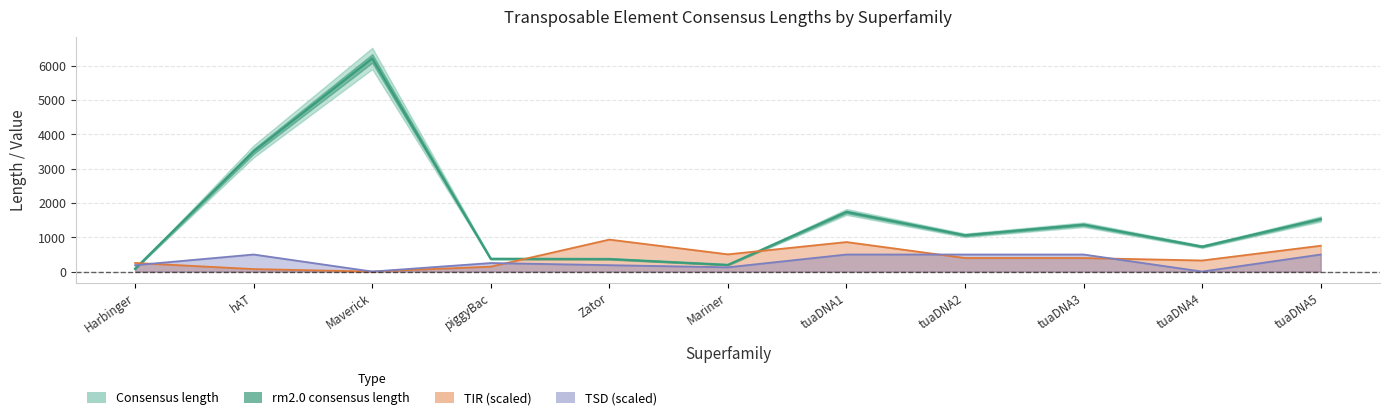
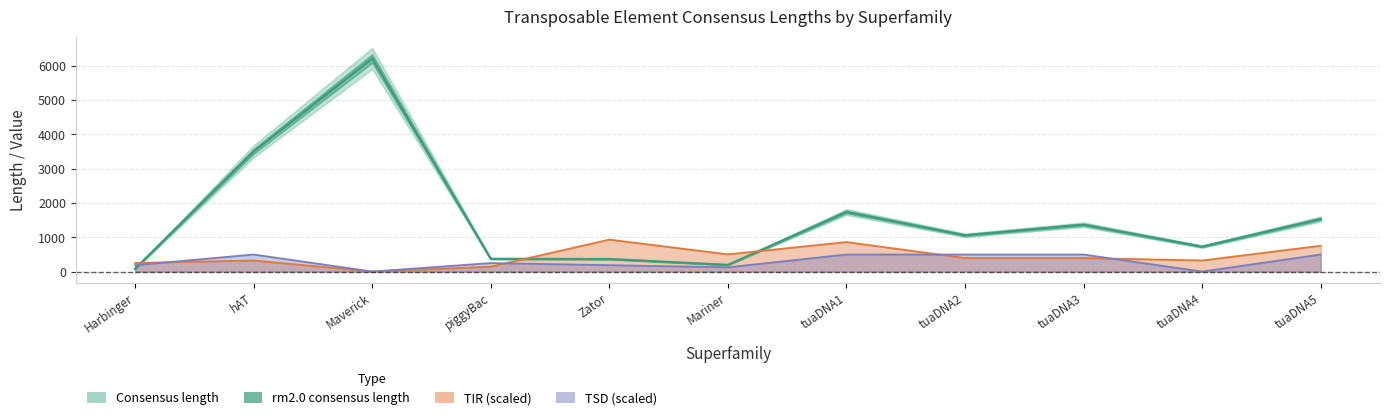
TIR (scaled), hAT: 100 -> 300
